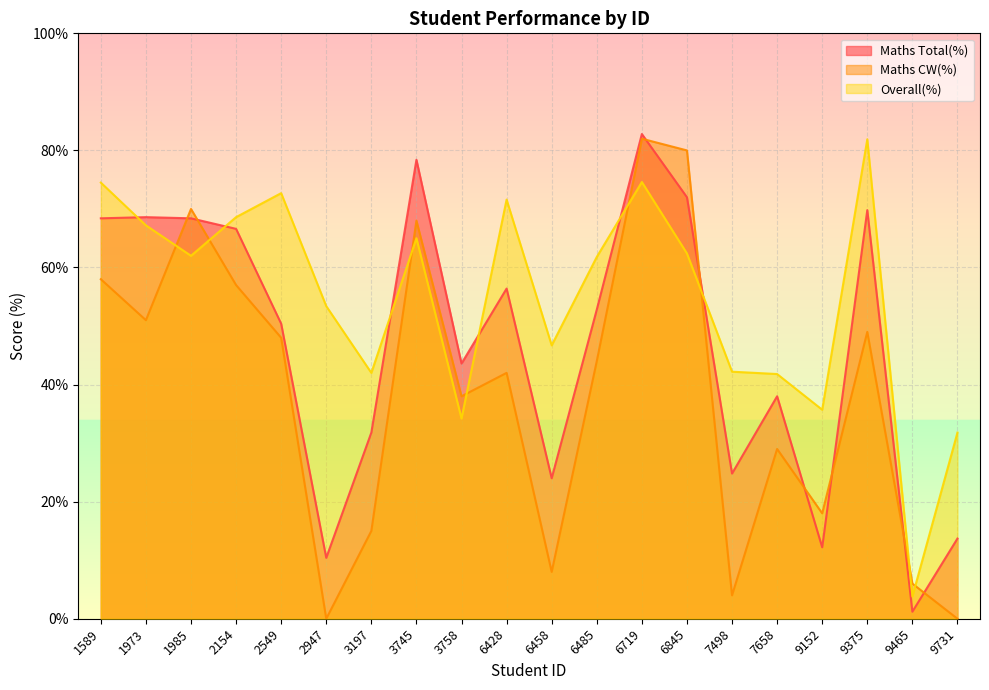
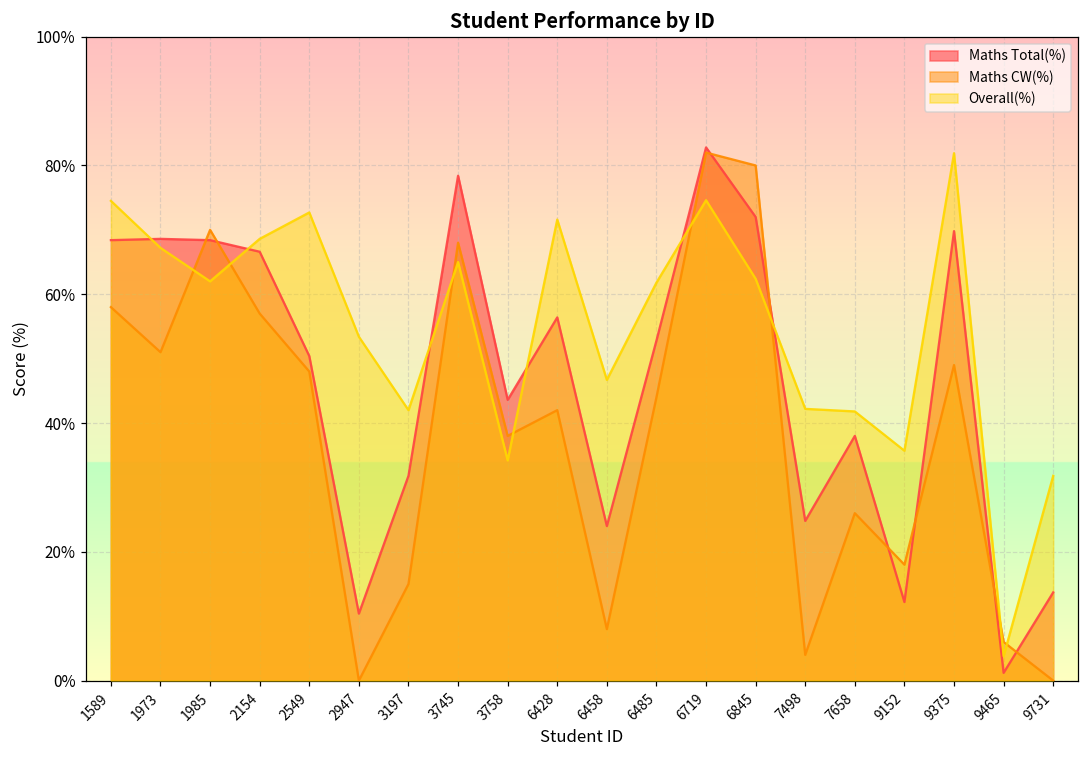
Maths CW(%), 7658: 29% -> 26%
